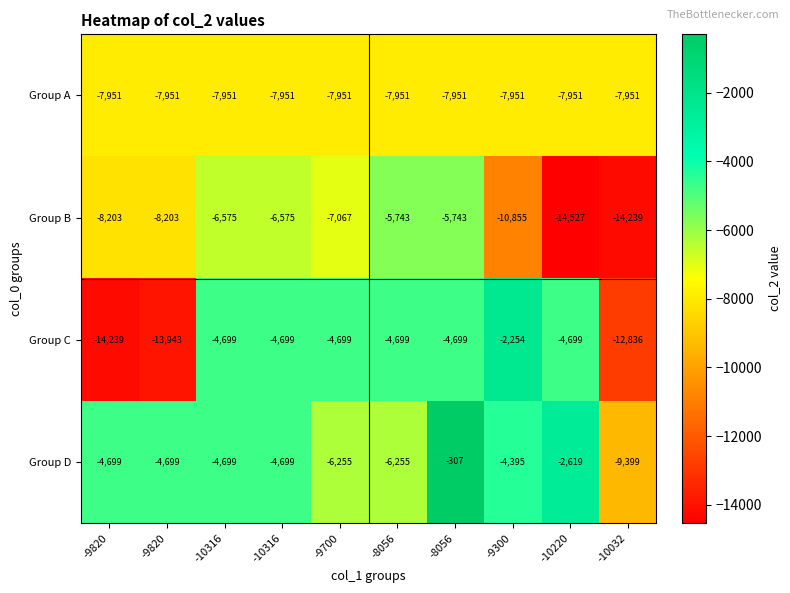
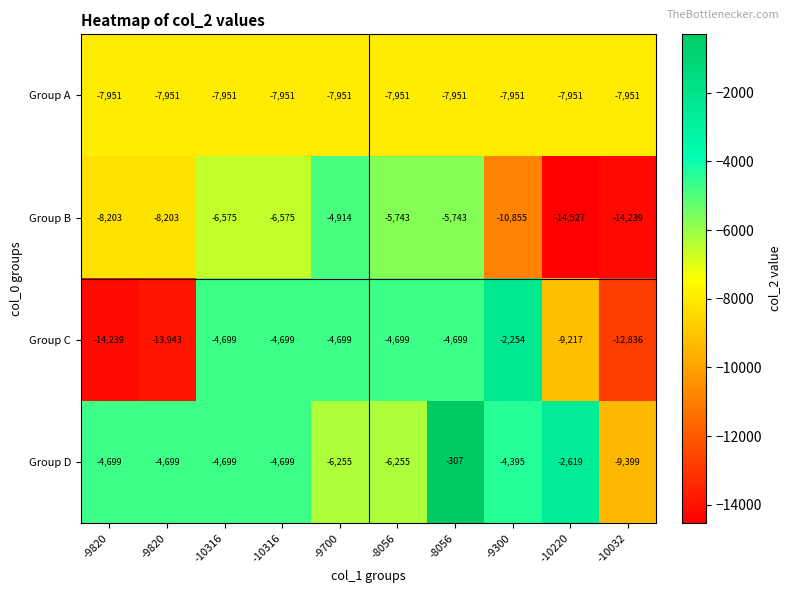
Group B, -9700: -7,067 -> -4,914
Group C, -10220: -4,699 -> -9,217
